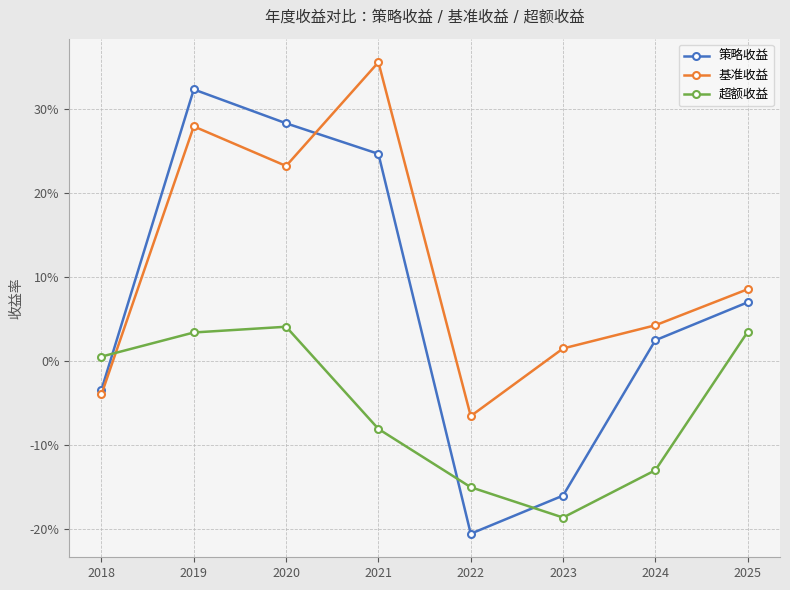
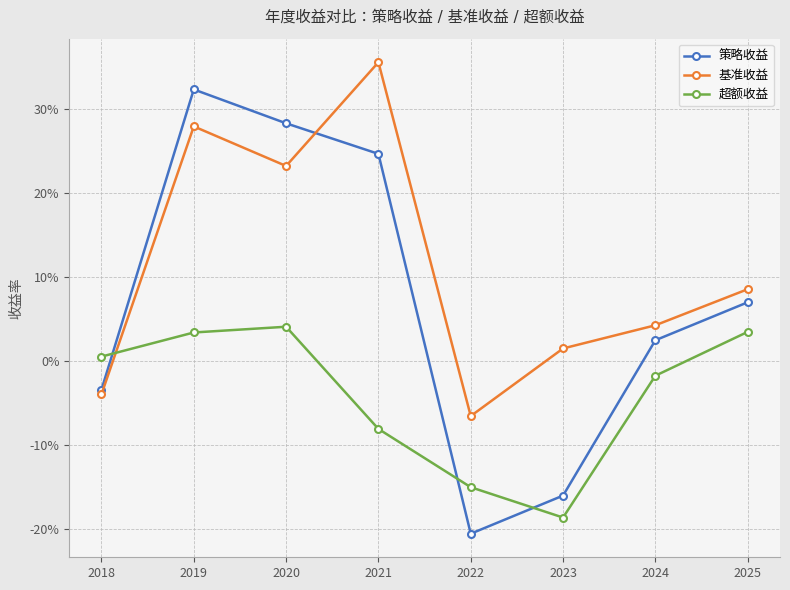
超额收益, 2024: -13% -> -2%
